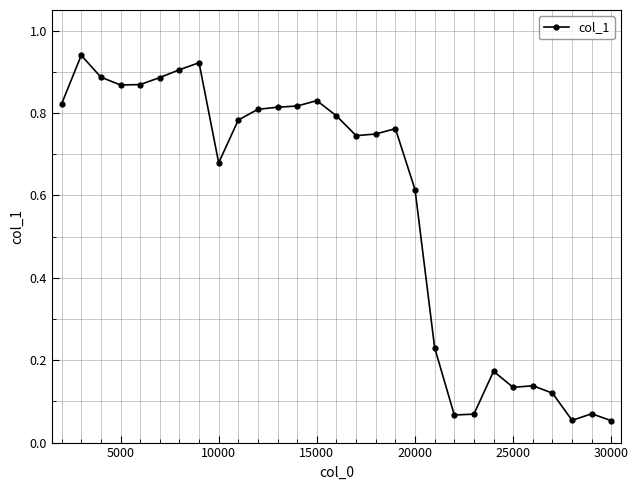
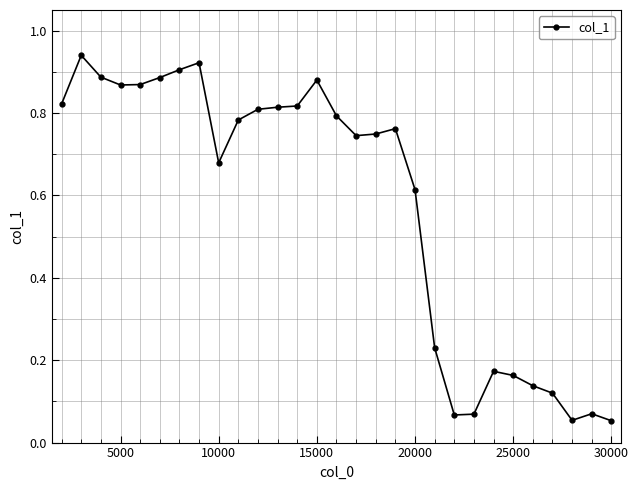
15000: 0.83 -> 0.88
25000: 0.13 -> 0.16
